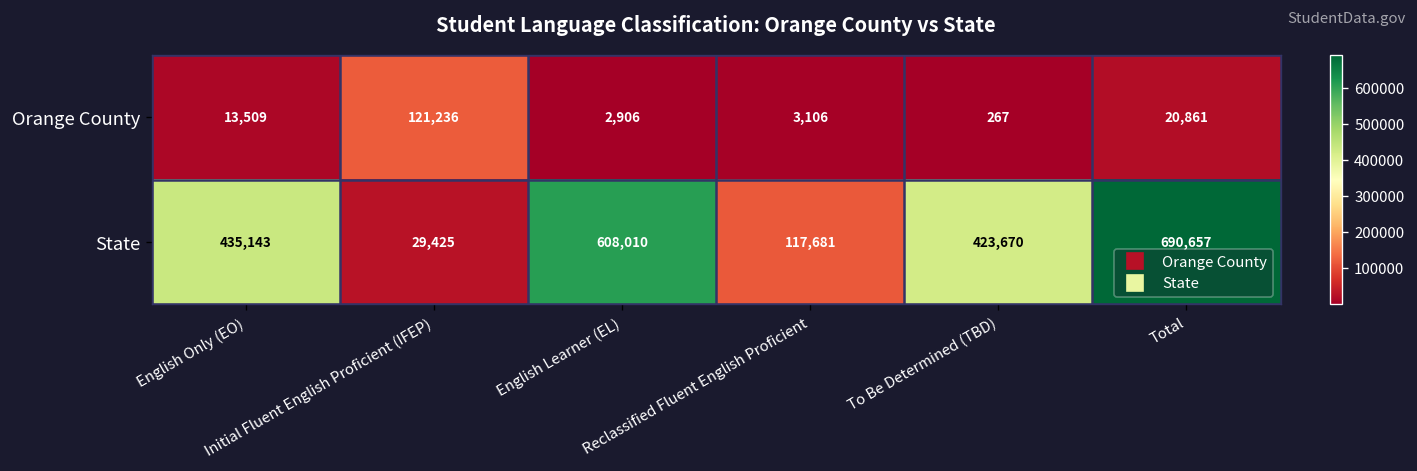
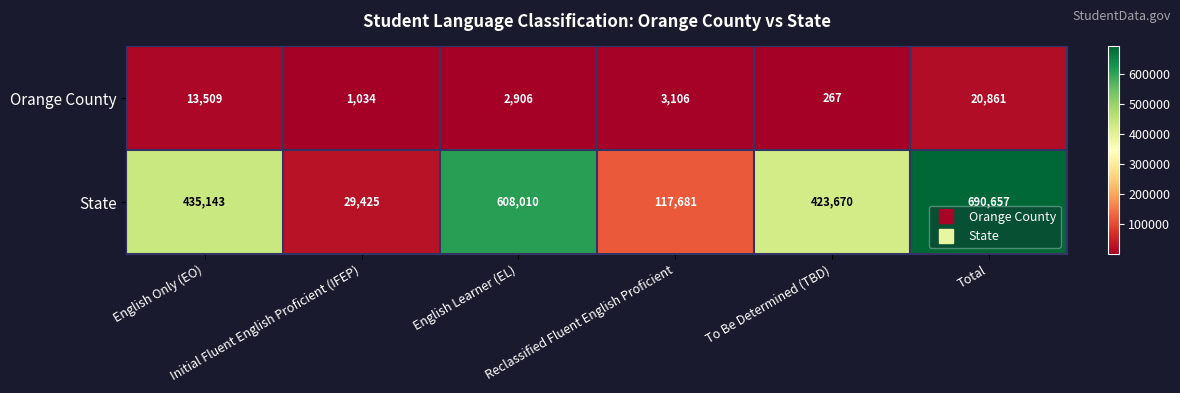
Orange County, Initial Fluent English Proficient (IFEP): 121,236 -> 1,034
